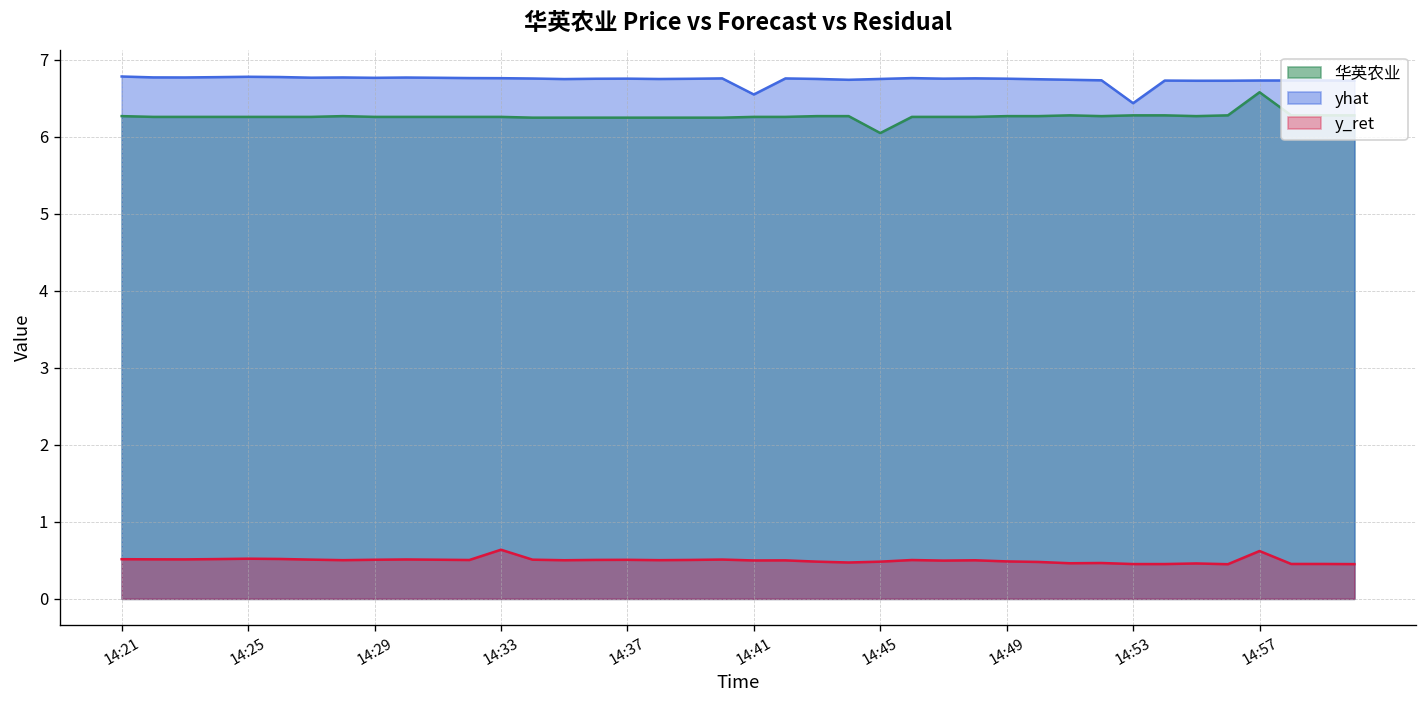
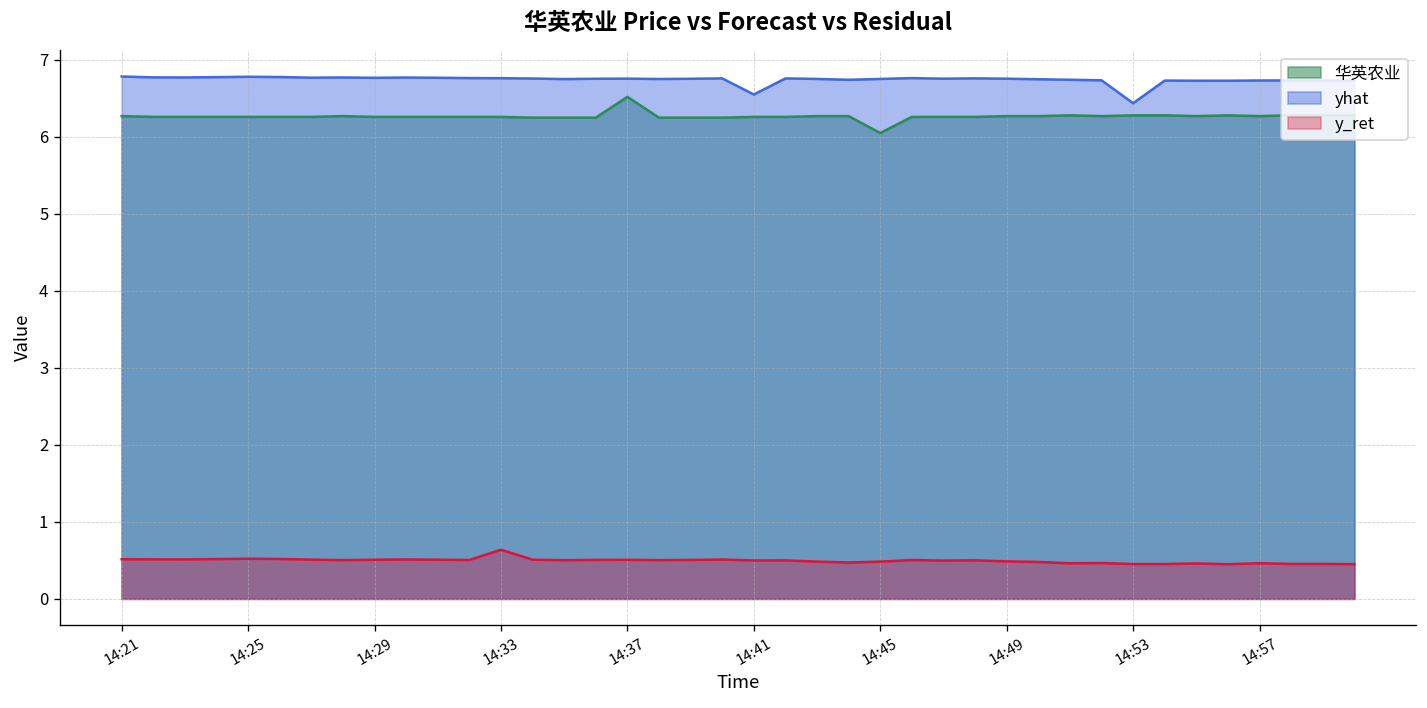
华英农业, 14:37: 6.3 -> 6.5
华英农业, 14:57: 6.6 -> 6.3
y_ret, 14:57: 0.6 -> 0.5
